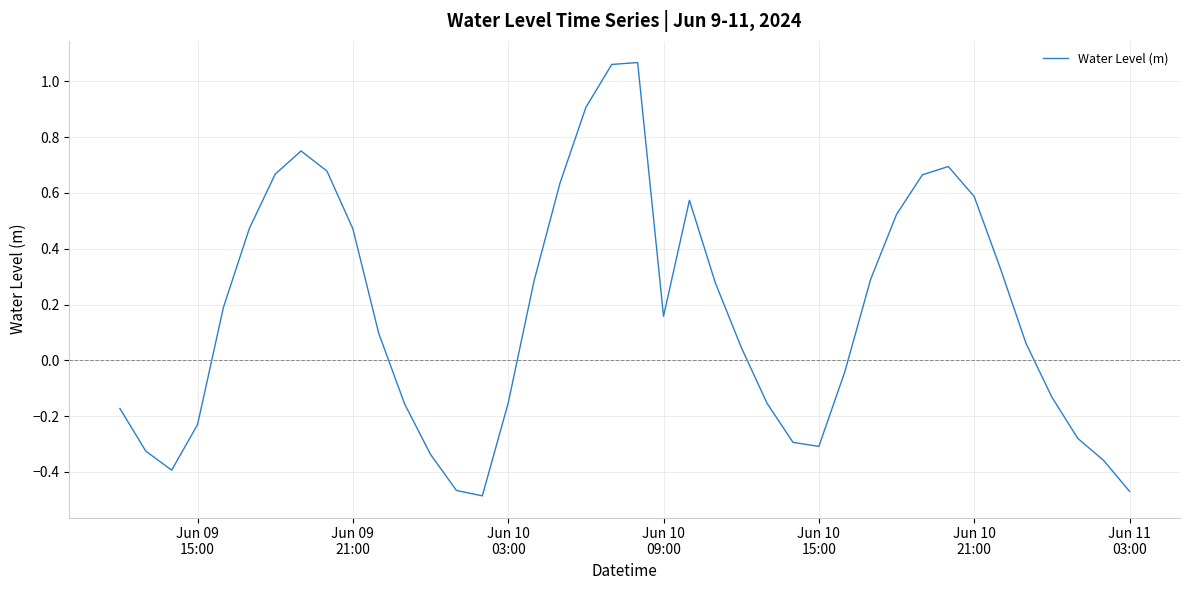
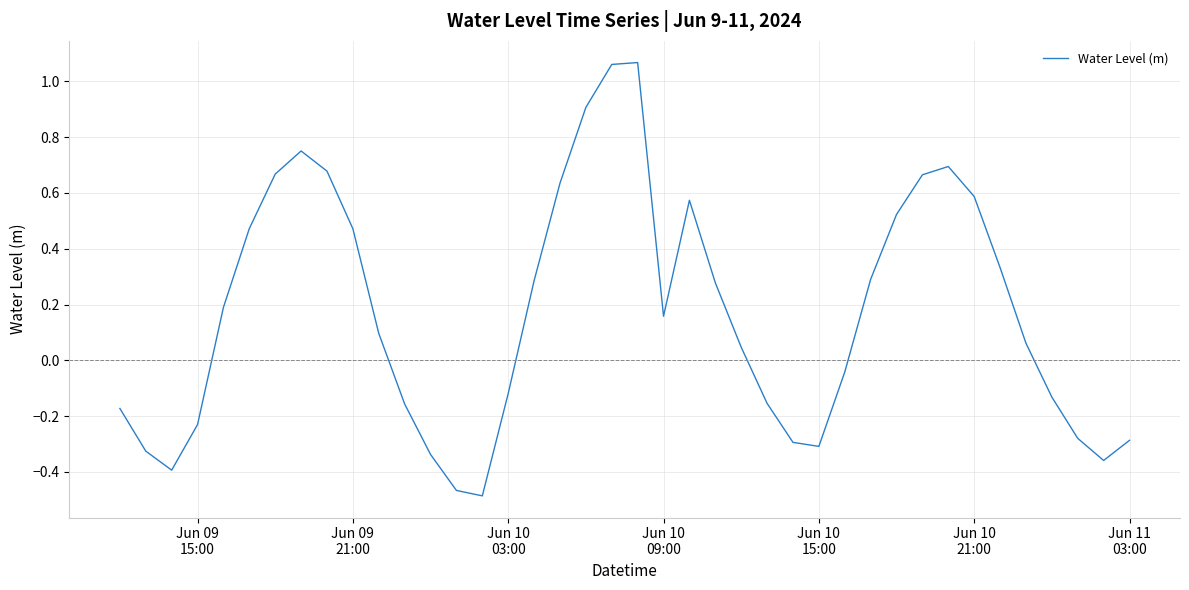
Jun 10 03:00: -0.15 -> -0.12
Jun 11 03:00: -0.47 -> -0.29
